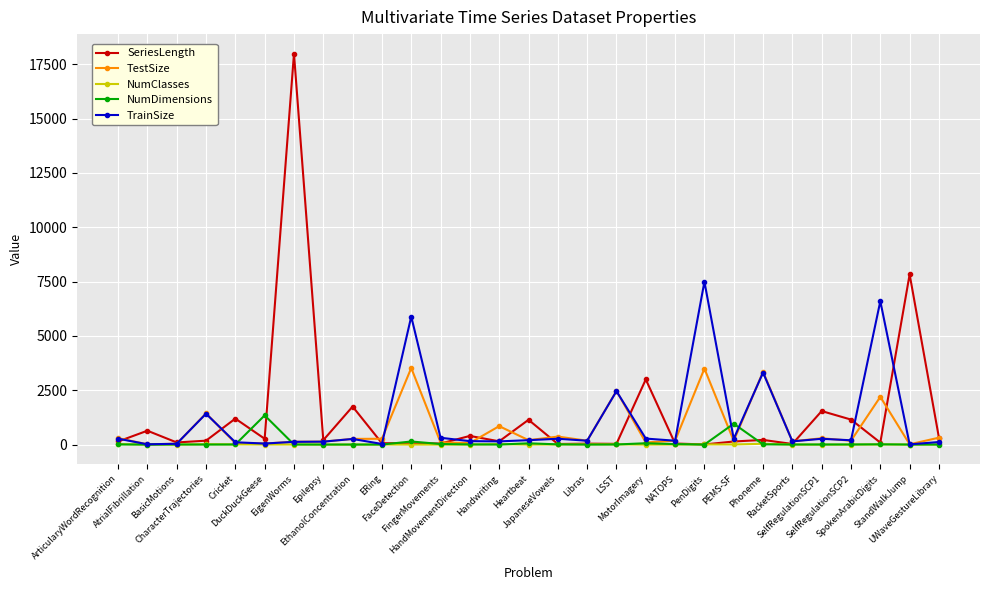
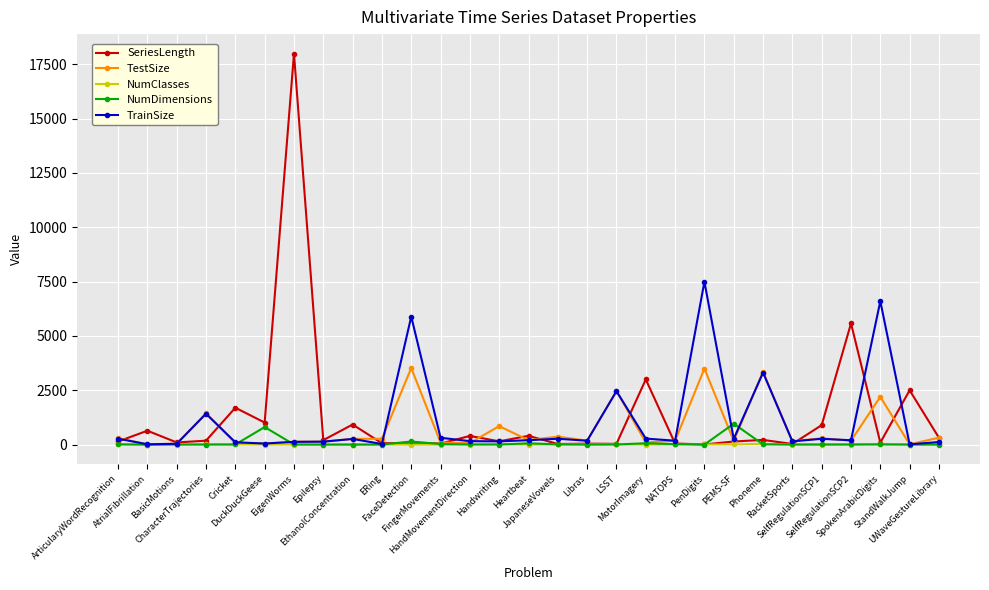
SeriesLength, Cricket: 1200 -> 1700
SeriesLength, DuckDuckGeese: 300 -> 1000
NumDimensions, DuckDuckGeese: 1300 -> 800
SeriesLength, EthanolConcentration: 1800 -> 900
SeriesLength, Heartbeat: 1100 -> 400
SeriesLength, SelfRegulationSCP1: 1500 -> 900
SeriesLength, SelfRegulationSCP2: 1200 -> 5600
SeriesLength, StandWalkJump: 7800 -> 2500
